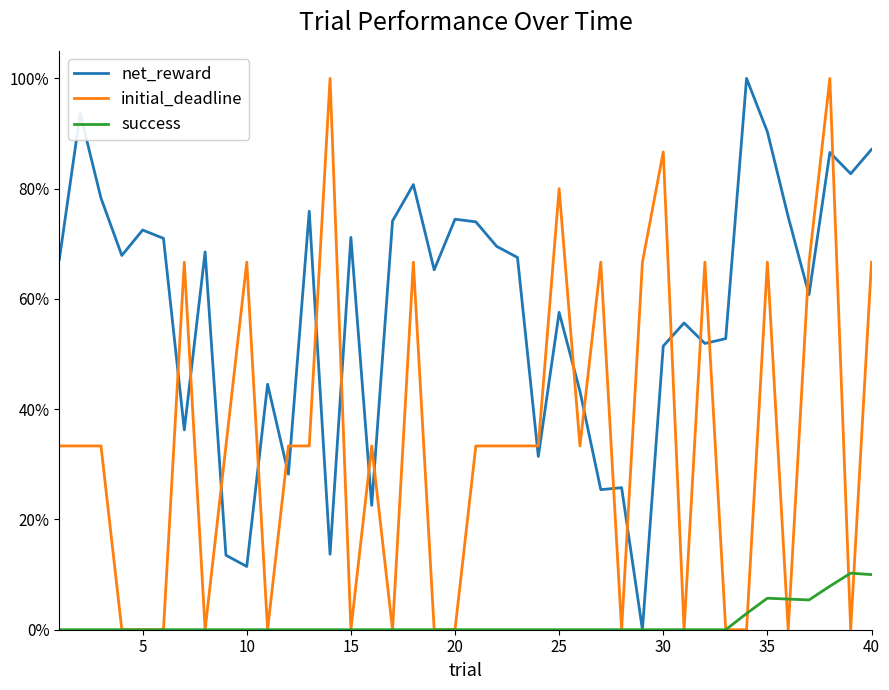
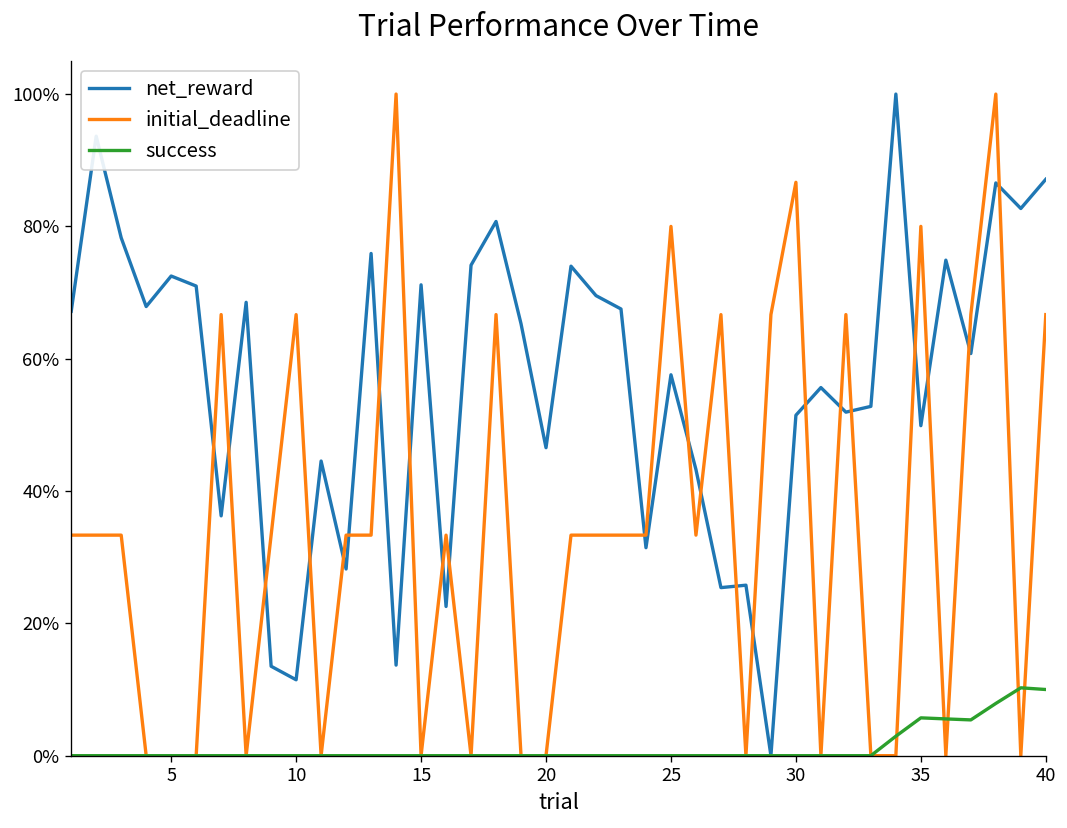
net_reward, 20: 74% -> 47%
net_reward, 35: 90% -> 50%
initial_deadline, 35: 67% -> 80%
